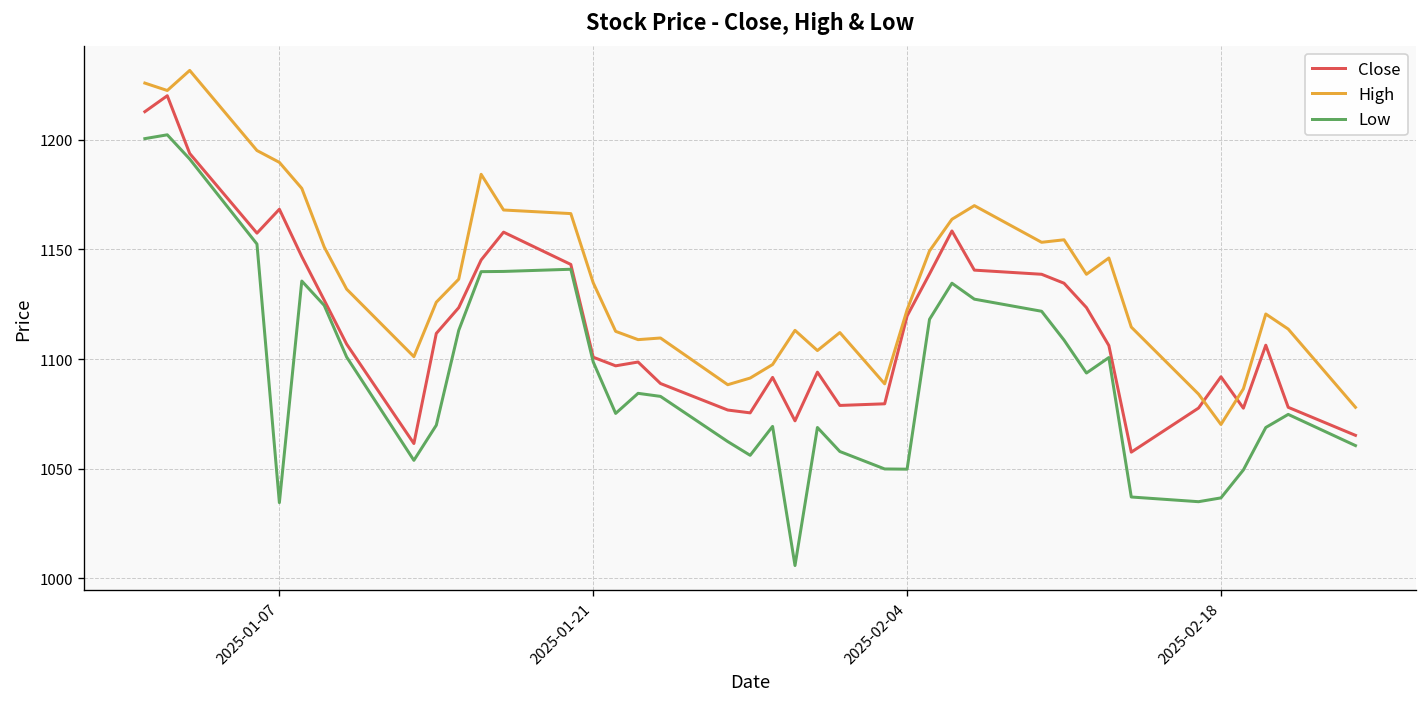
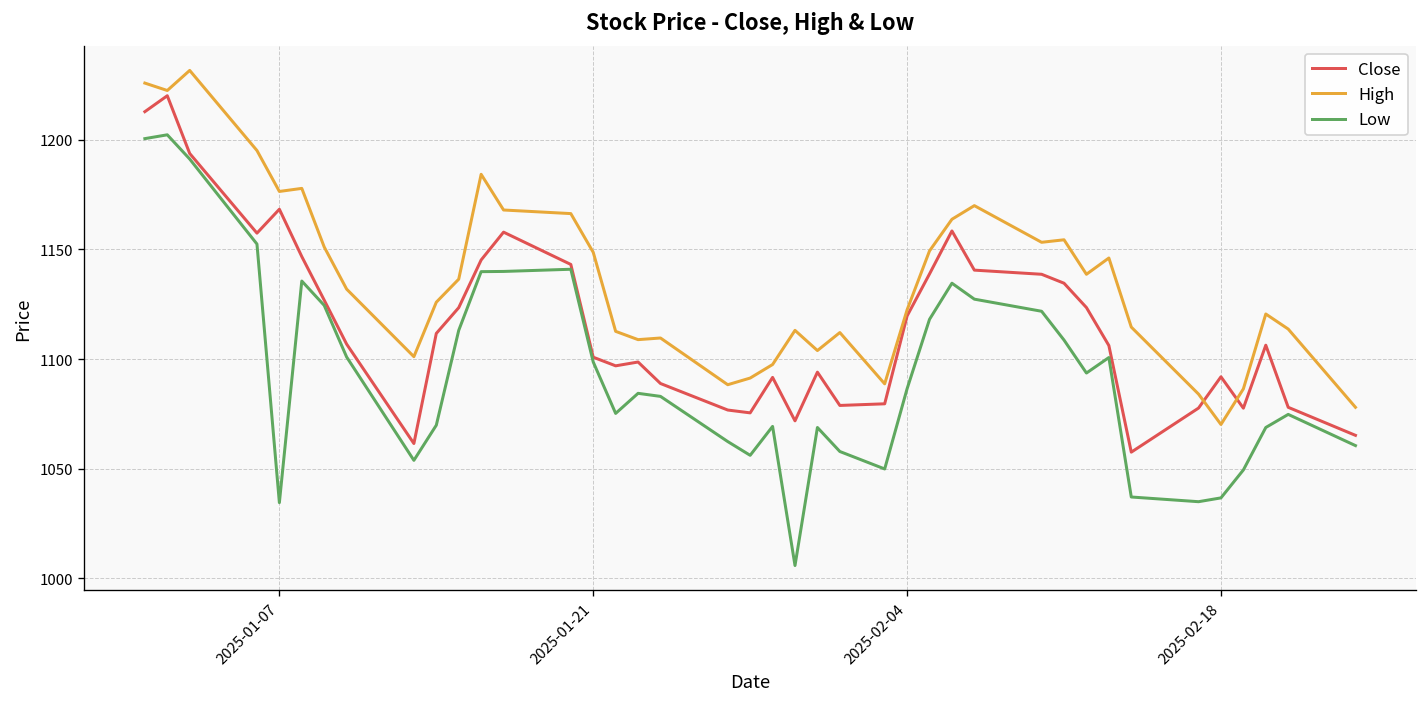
High, 2025-01-07: 1190 -> 1176
High, 2025-01-21: 1135 -> 1149
Low, 2025-02-04: 1050 -> 1086
